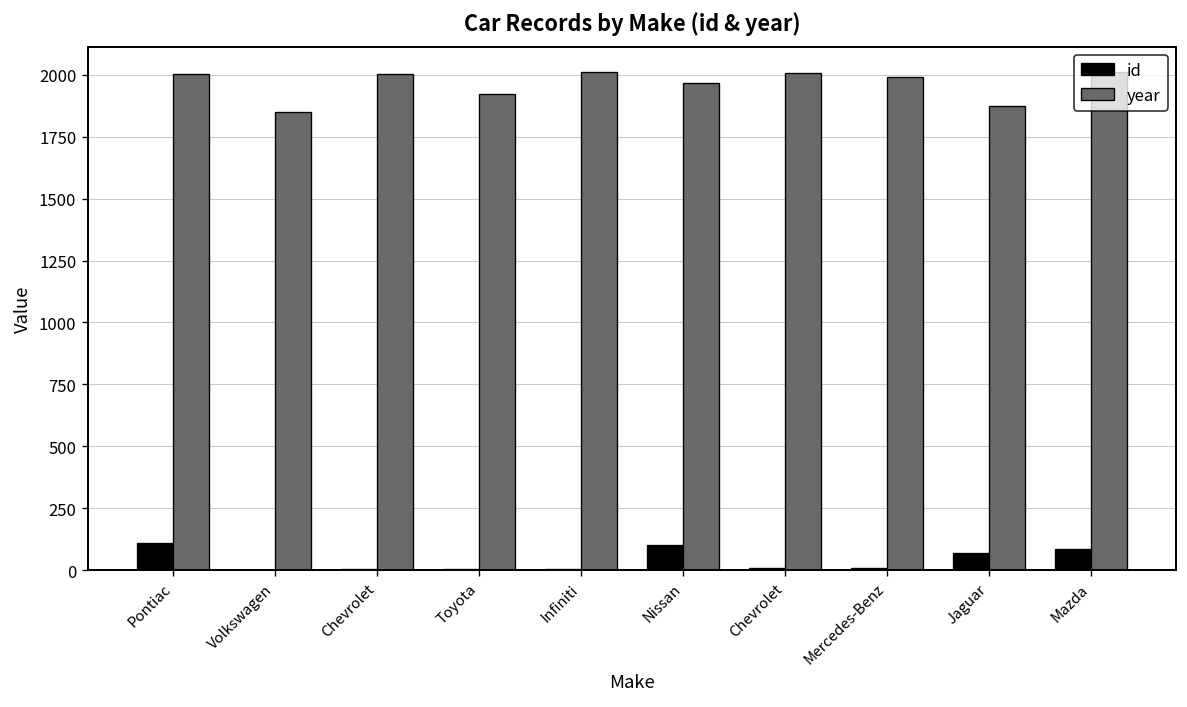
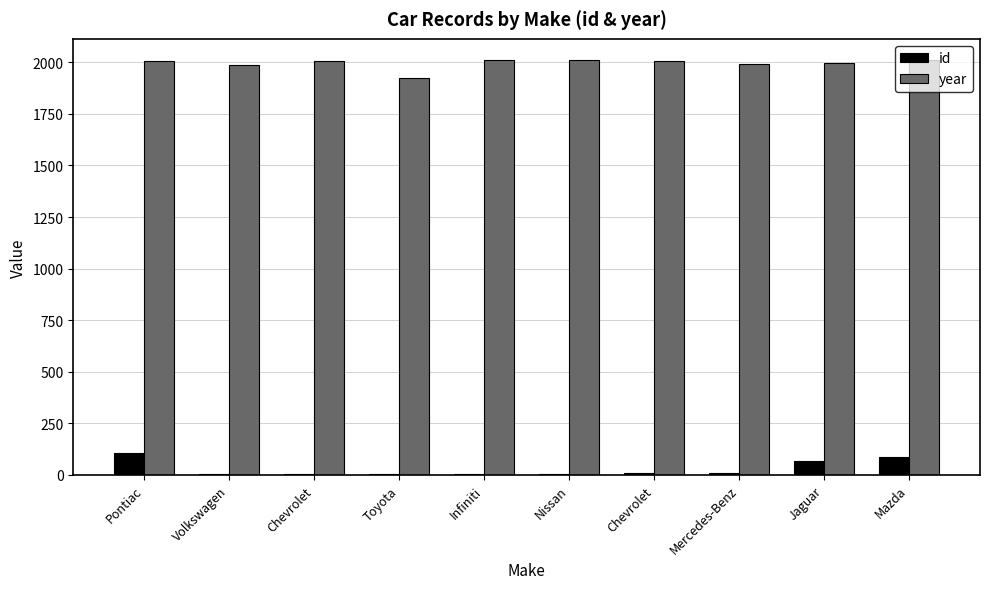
year, Volkswagen: 1850 -> 1990
id, Nissan: 100 -> 10
year, Nissan: 1970 -> 2010
year, Jaguar: 1880 -> 2000
